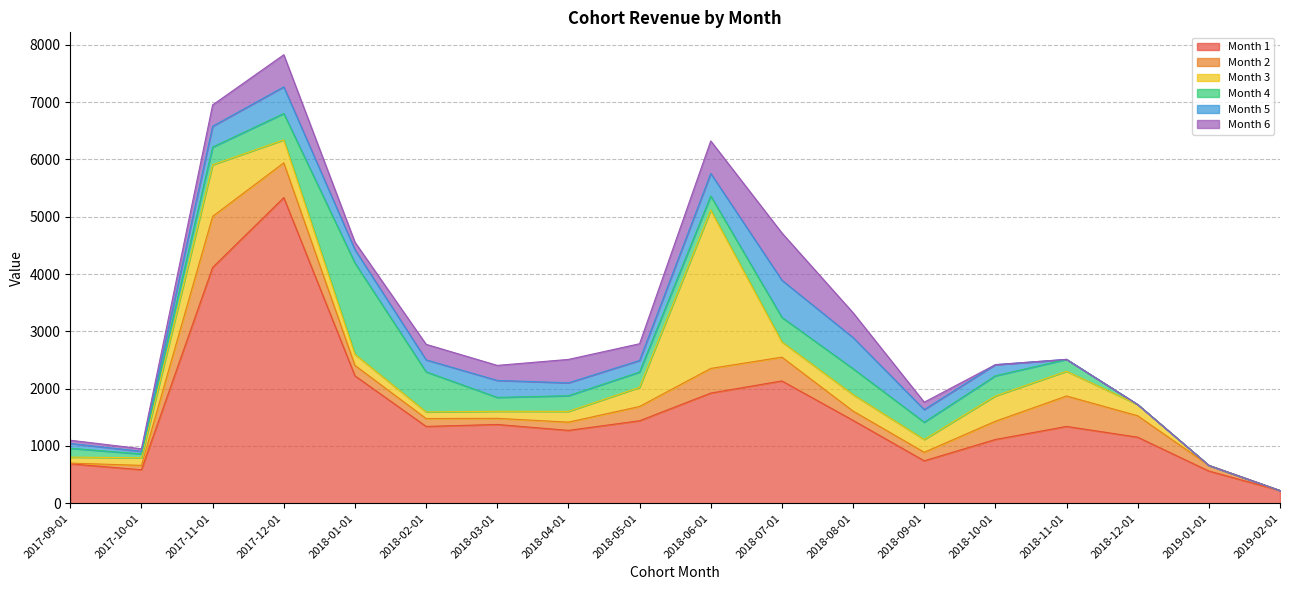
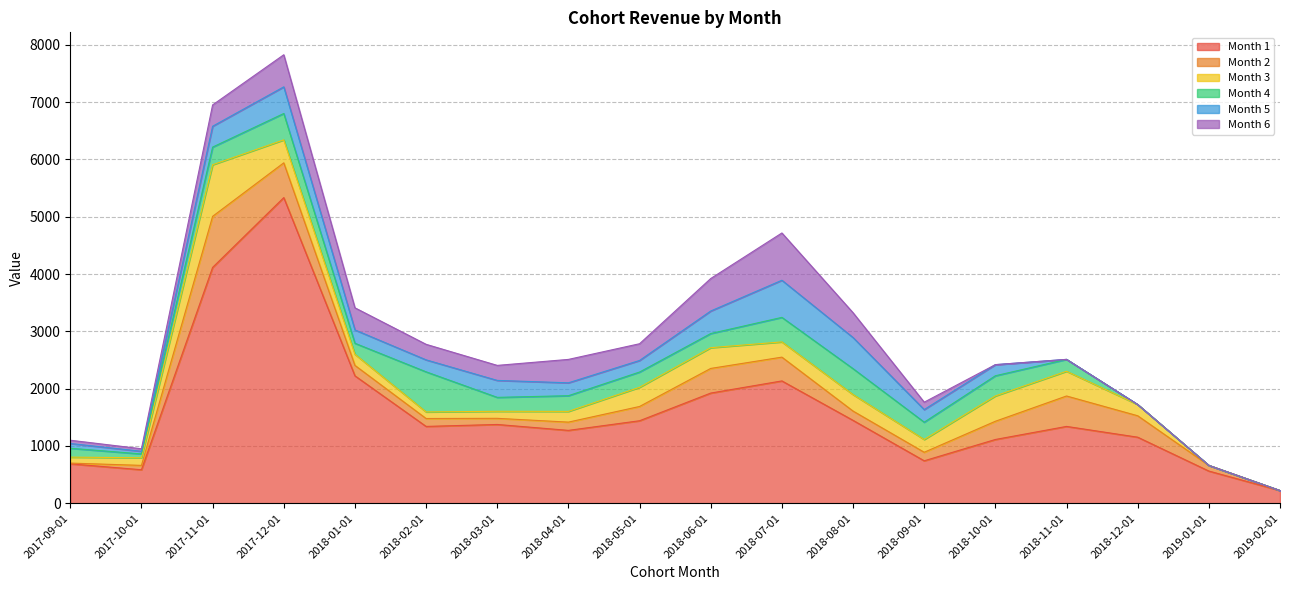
Month 4, 2018-01-01: 1600 -> 200
Month 6, 2018-01-01: 100 -> 400
Month 3, 2018-06-01: 2800 -> 400
